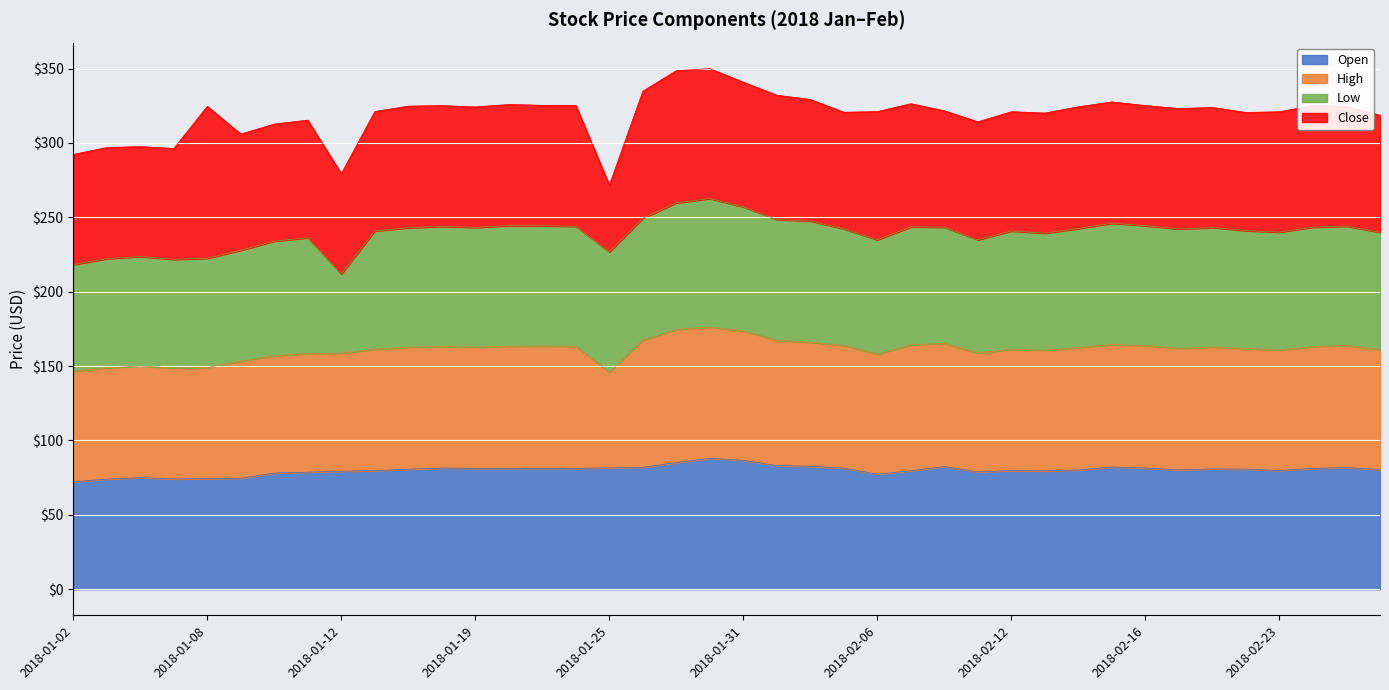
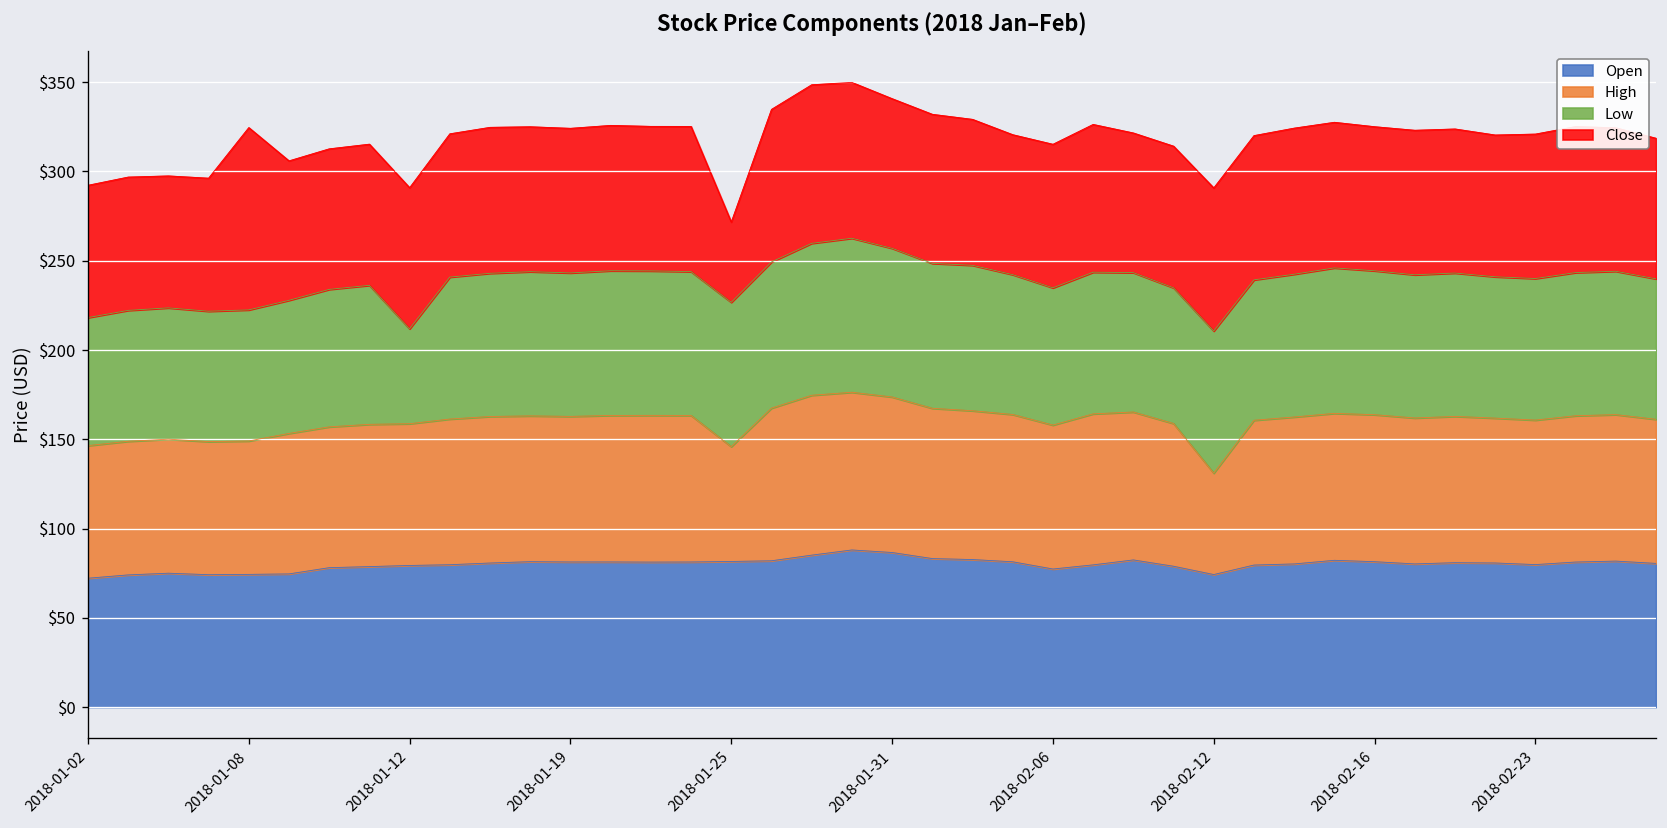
Close, 2018-01-12: $67 -> $79
Close, 2018-02-06: $86 -> $80
Open, 2018-02-12: $80 -> $74
High, 2018-02-12: $81 -> $57
